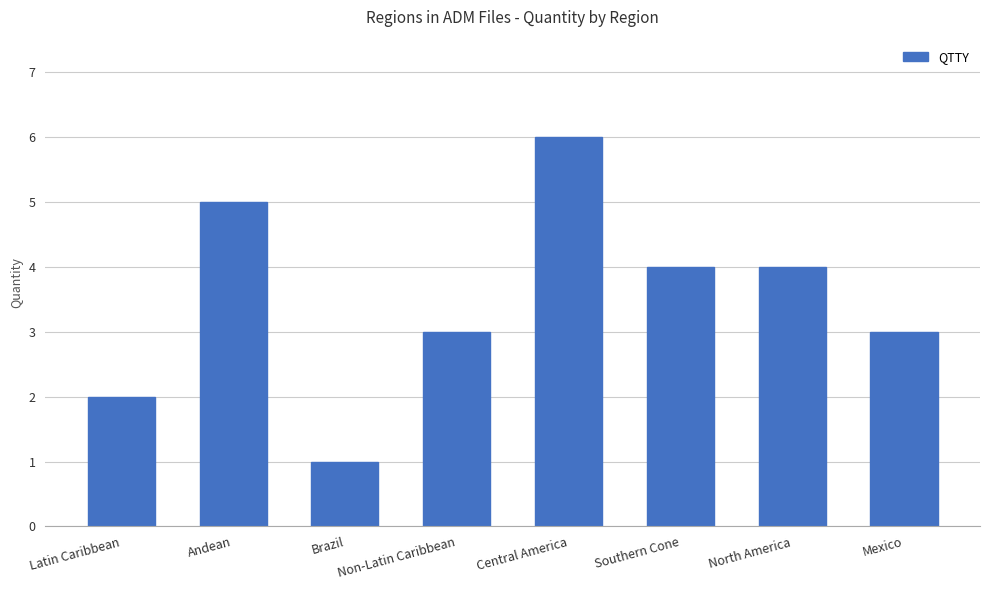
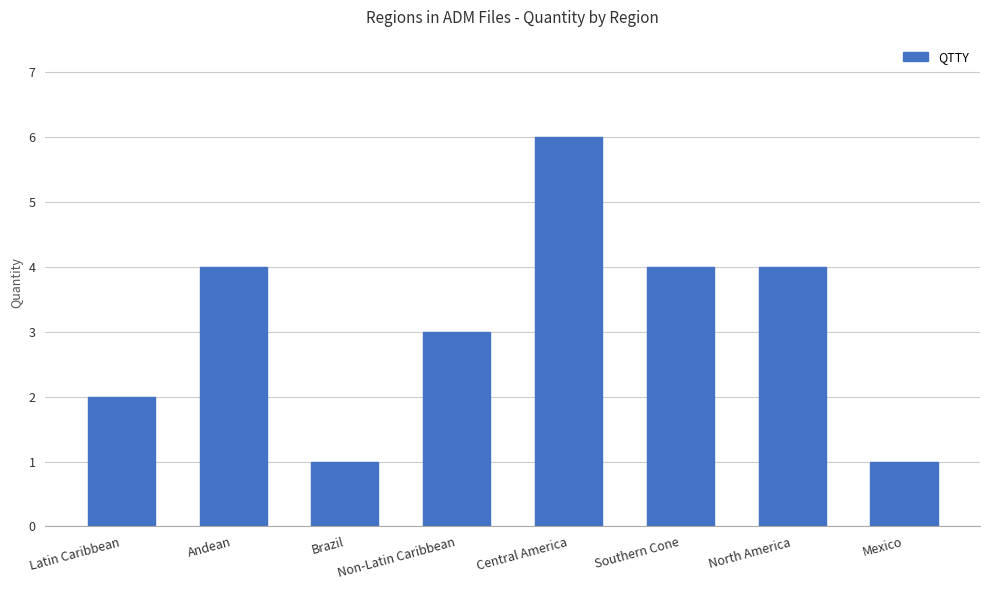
Andean: 5 -> 4
Mexico: 3 -> 1
